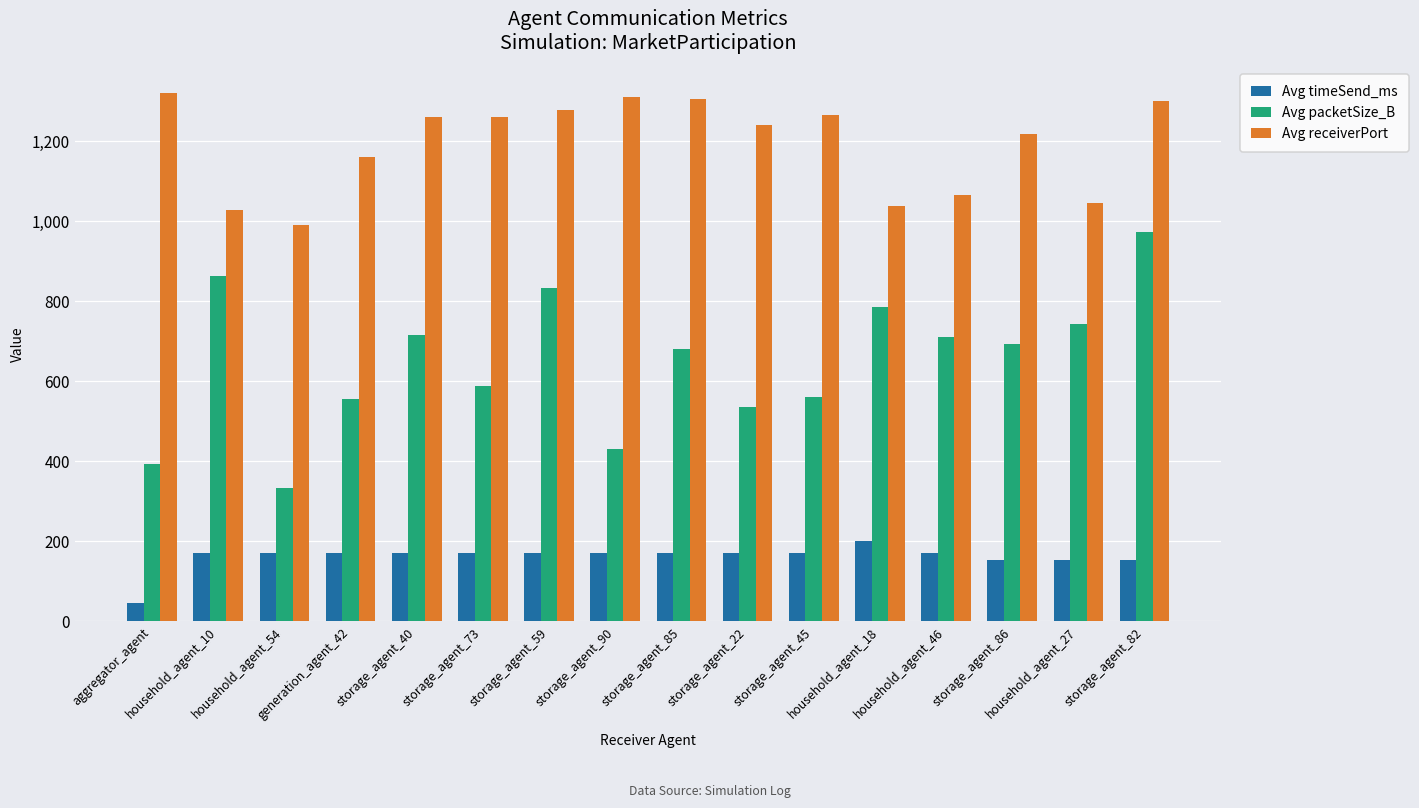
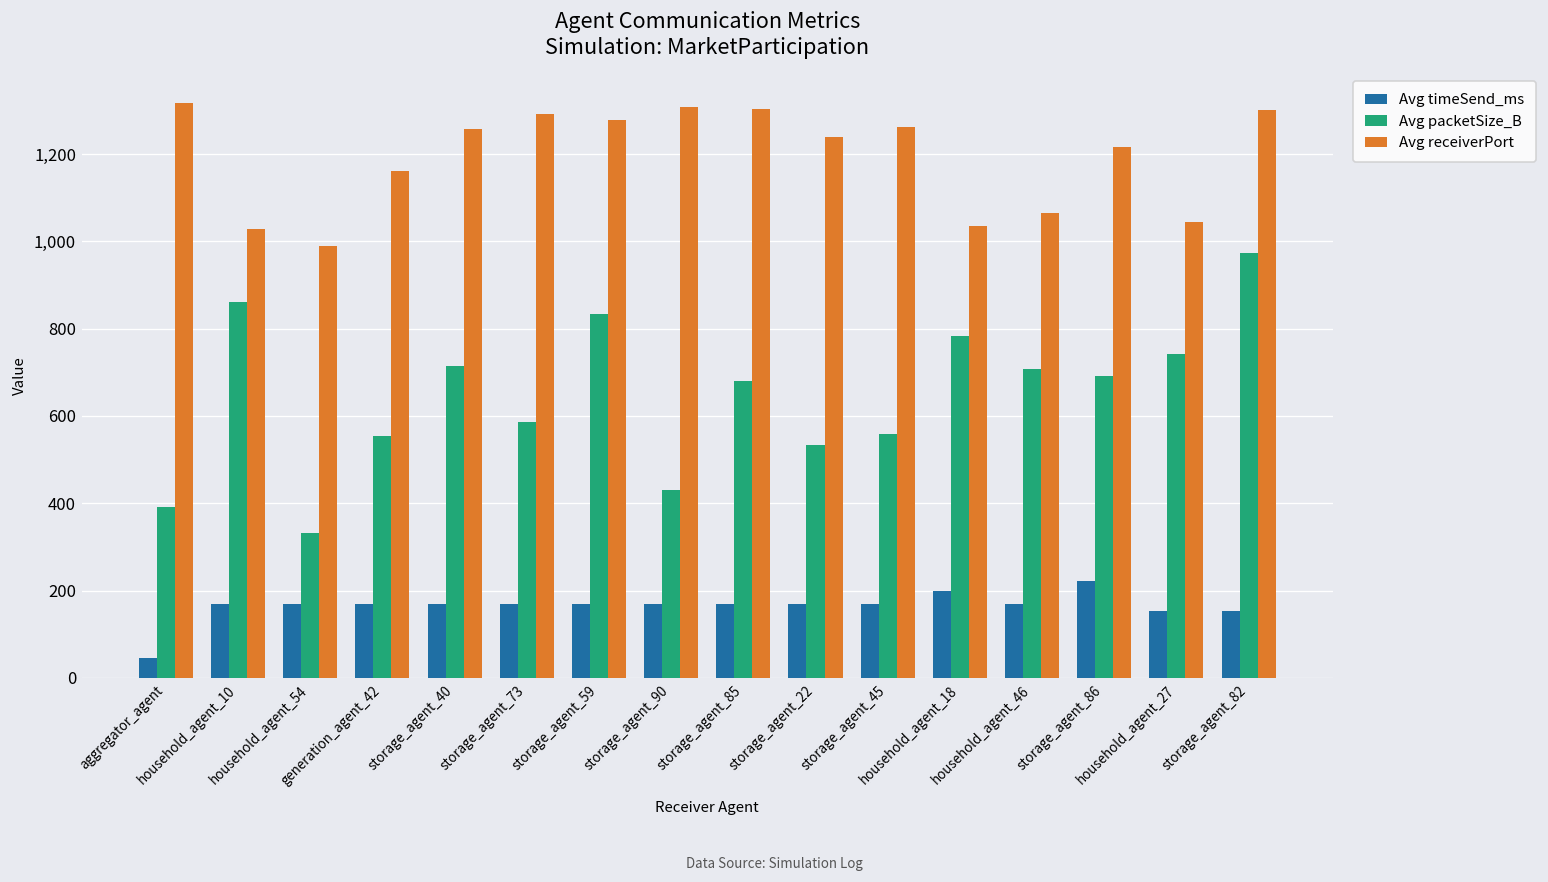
Avg receiverPort, storage_agent_73: 1,260 -> 1,290
Avg timeSend_ms, storage_agent_86: 150 -> 220
